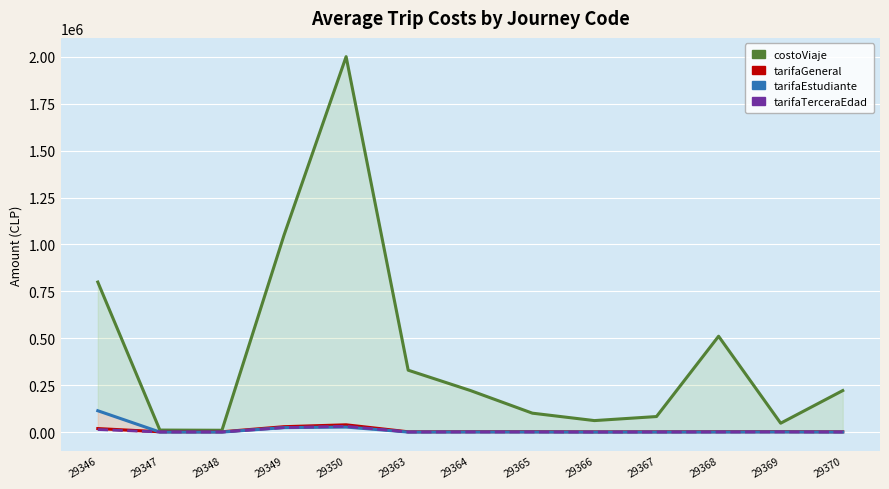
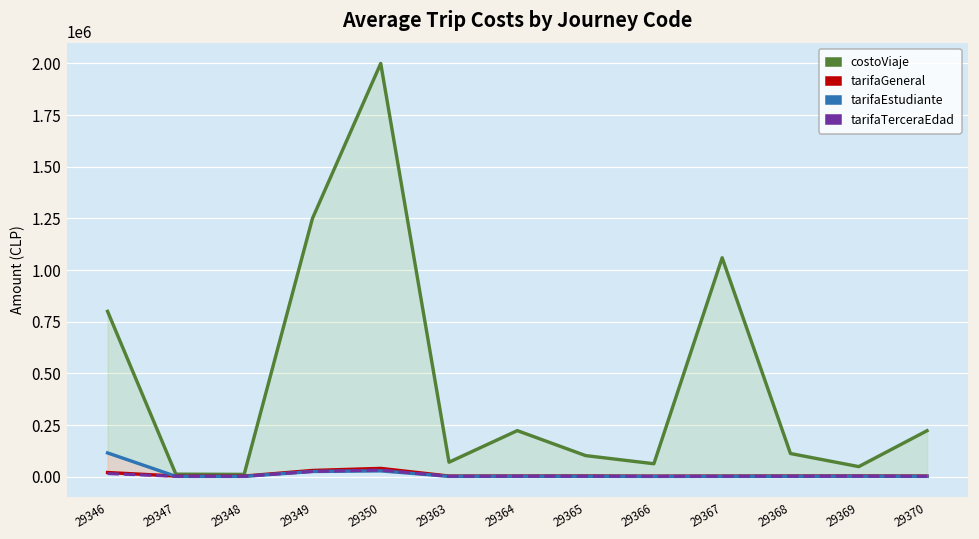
costoViaje, 29349: 1050000 -> 1250000
costoViaje, 29363: 330000 -> 70000
costoViaje, 29367: 80000 -> 1060000
costoViaje, 29368: 510000 -> 110000
